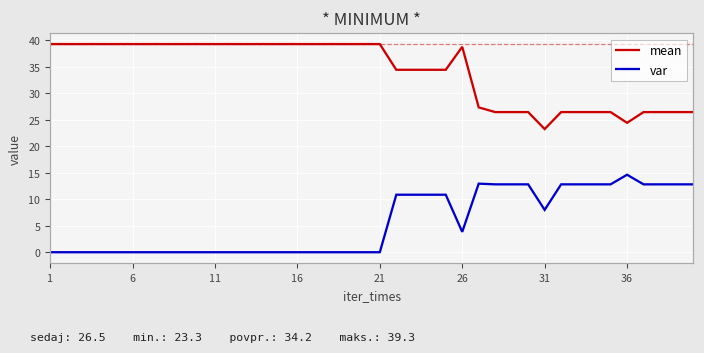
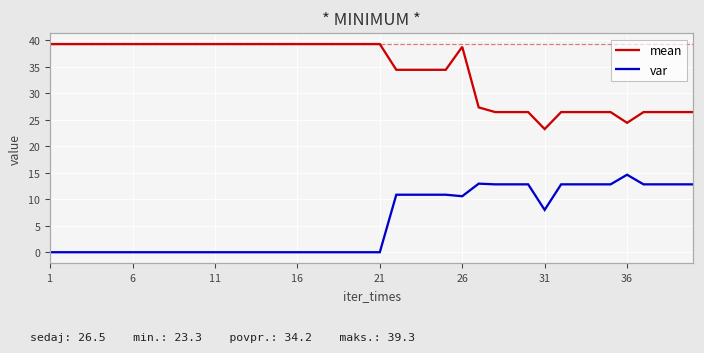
var, 26: 4 -> 11
